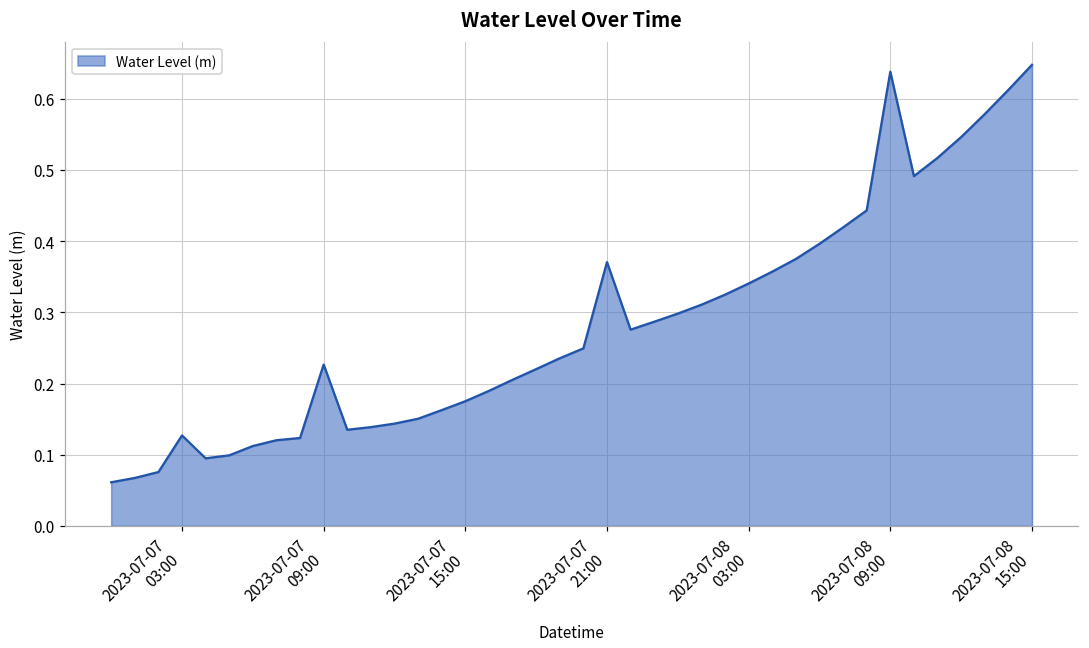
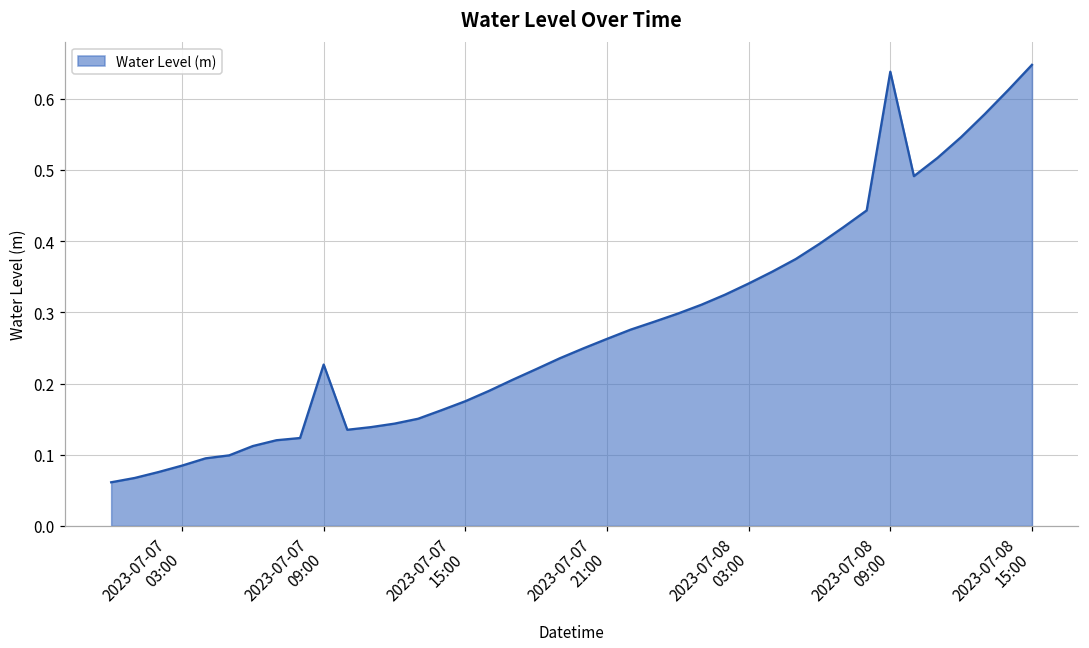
2023-07-07 03:00: 0.13 -> 0.08
2023-07-07 21:00: 0.37 -> 0.26
